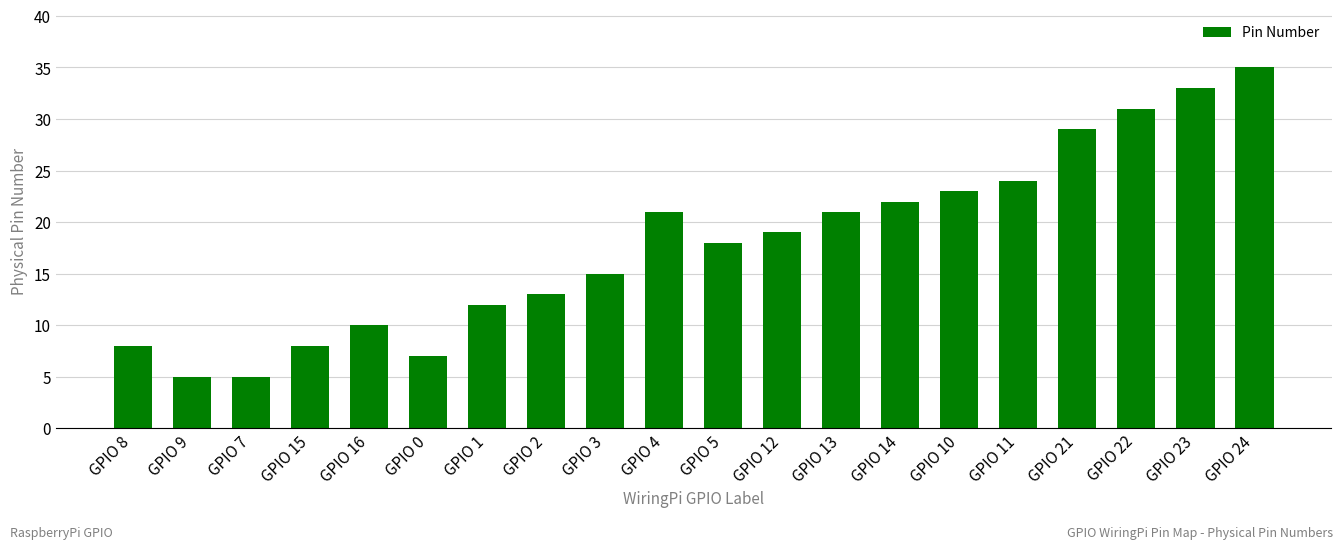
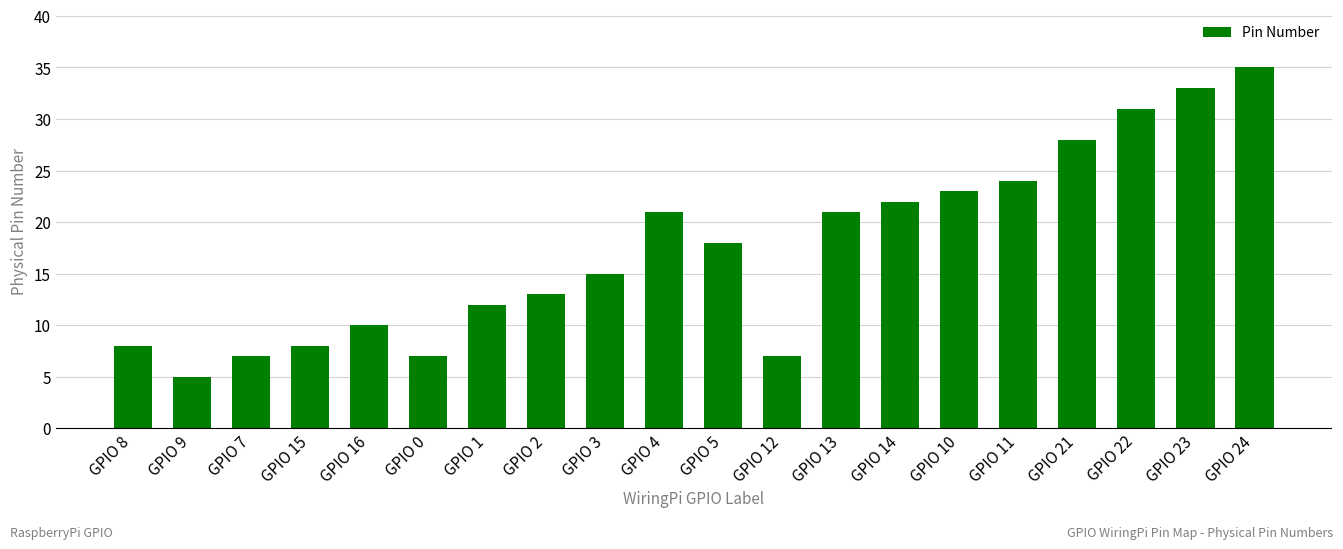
GPIO 7: 5 -> 7
GPIO 12: 19 -> 7
GPIO 21: 29 -> 28
